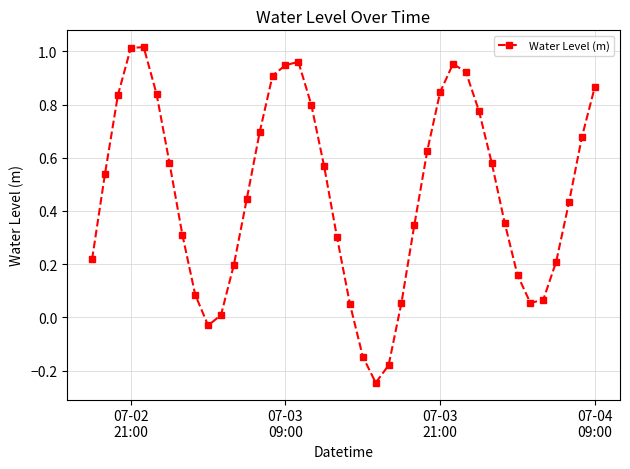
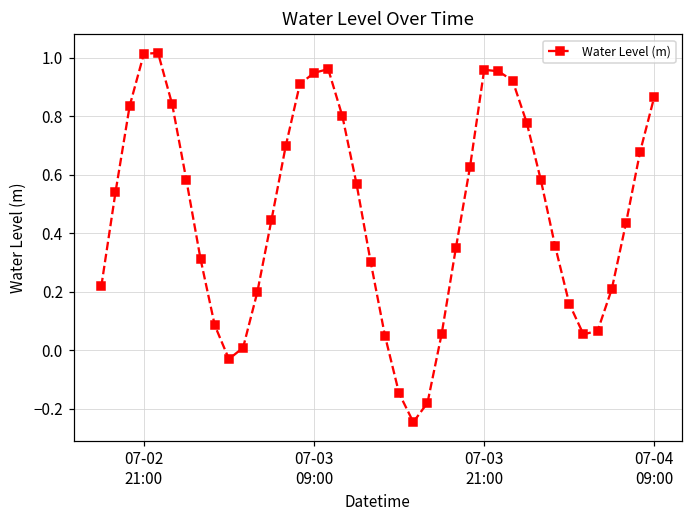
07-03 21:00: 0.85 -> 0.96
